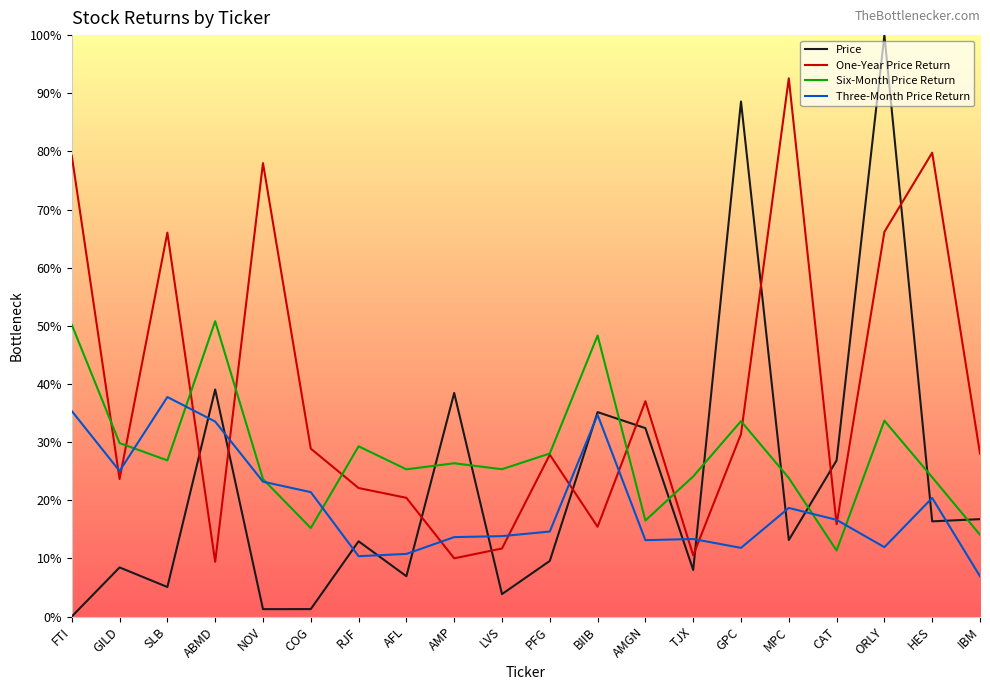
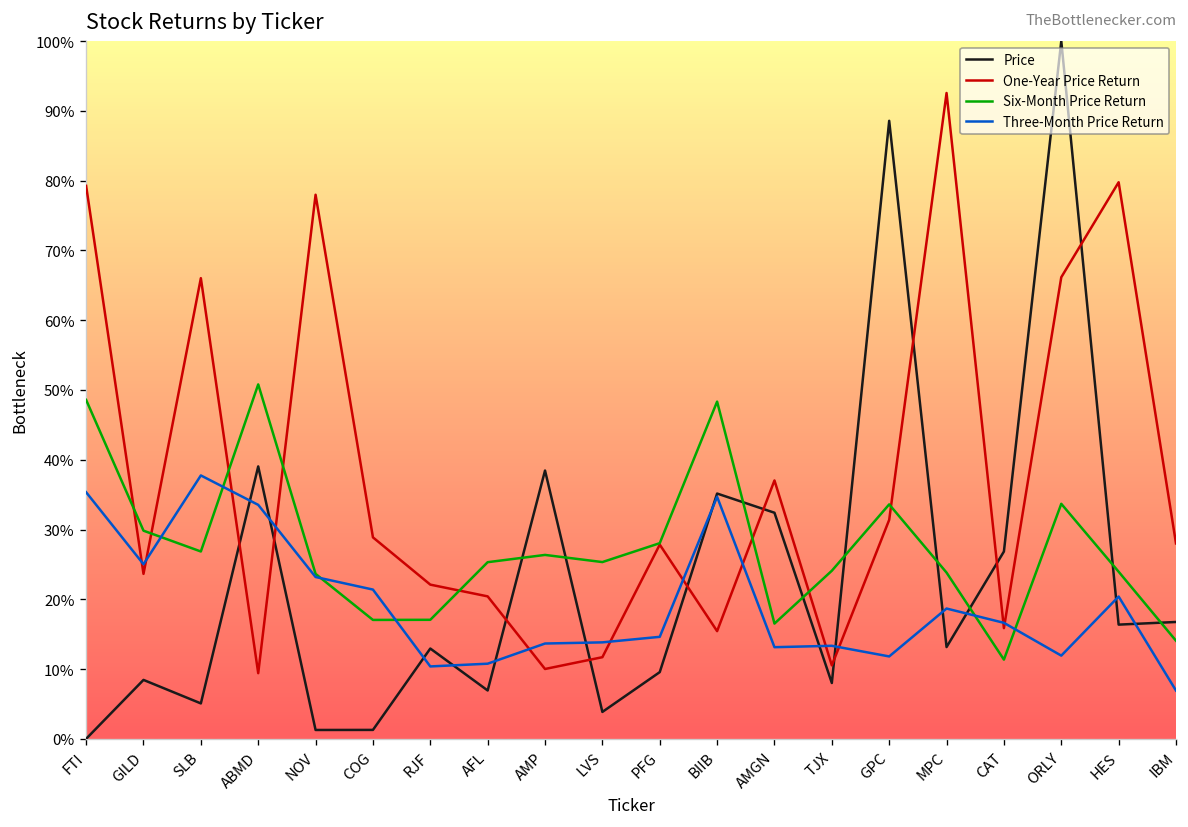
Six-Month Price Return, FTI: 50% -> 49%
Six-Month Price Return, COG: 15% -> 17%
Six-Month Price Return, RJF: 29% -> 17%
